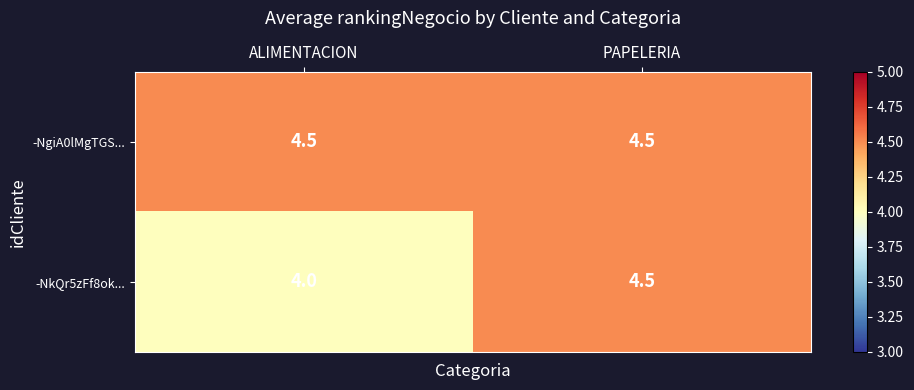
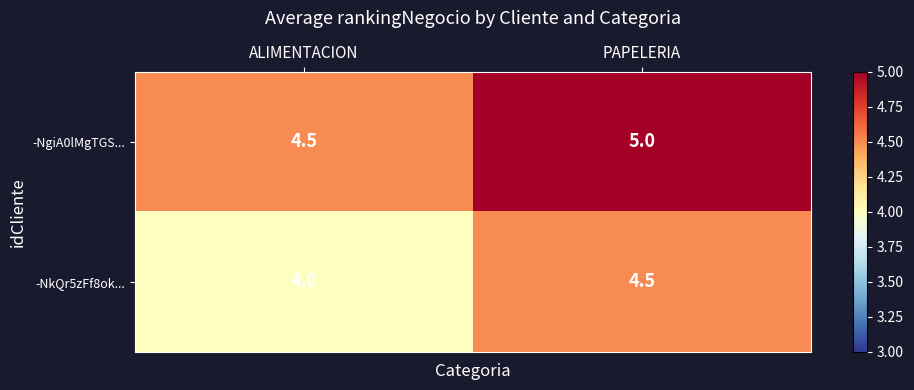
-NgiA0lMgTGS..., PAPELERIA: 4.5 -> 5.0
